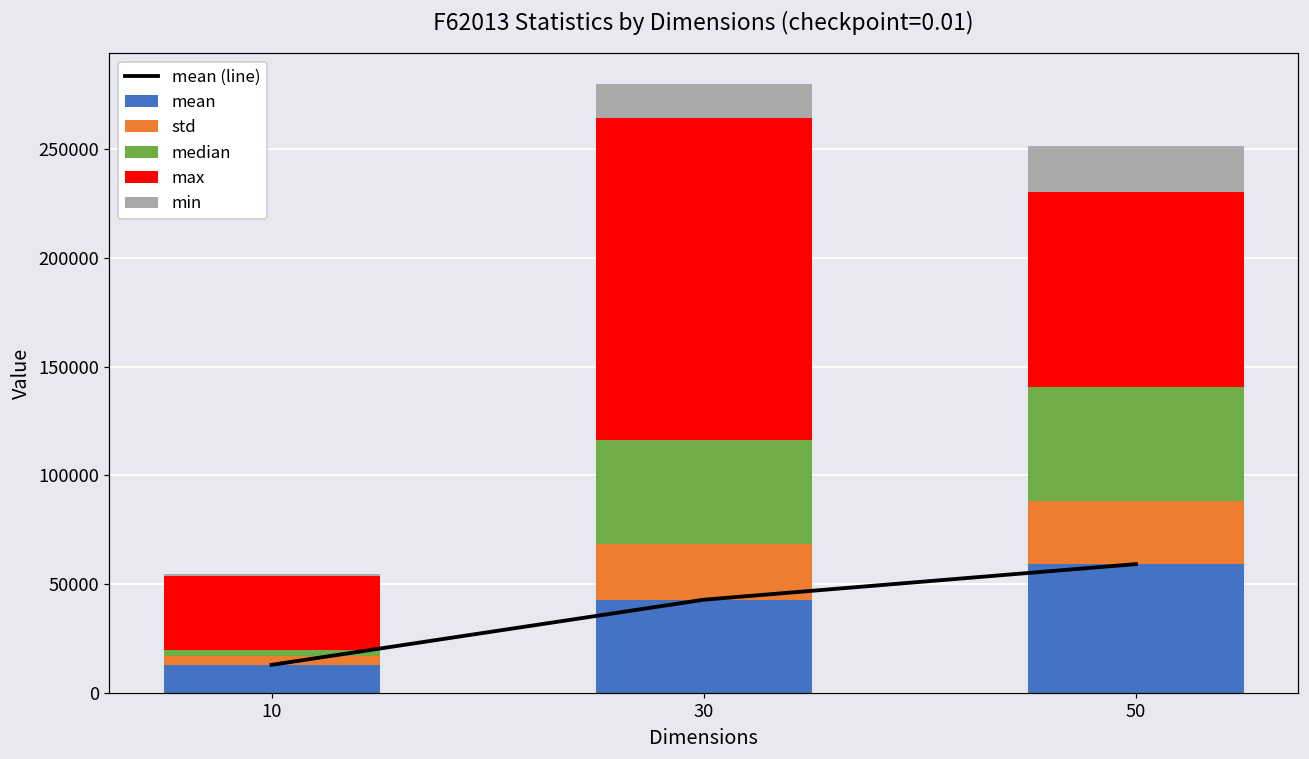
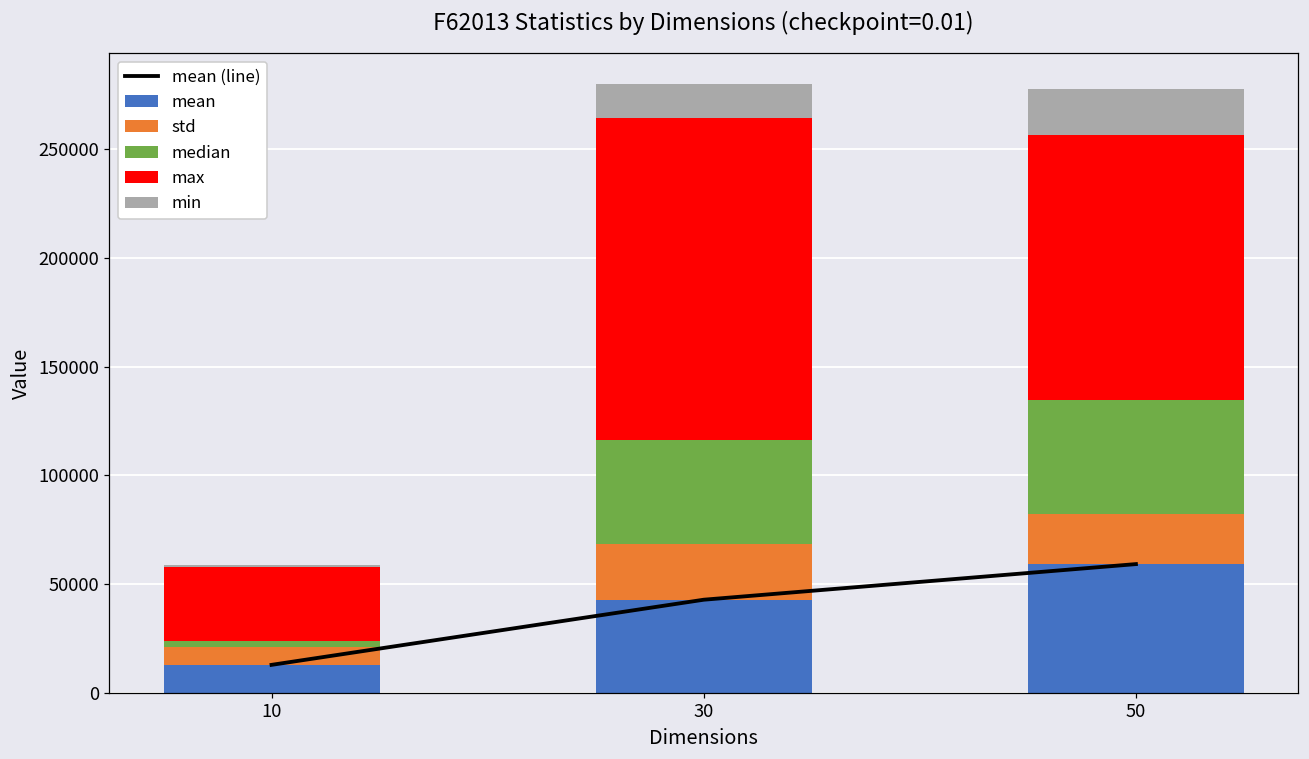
std, 10: 4000 -> 8000
std, 50: 29000 -> 23000
max, 50: 90000 -> 122000
